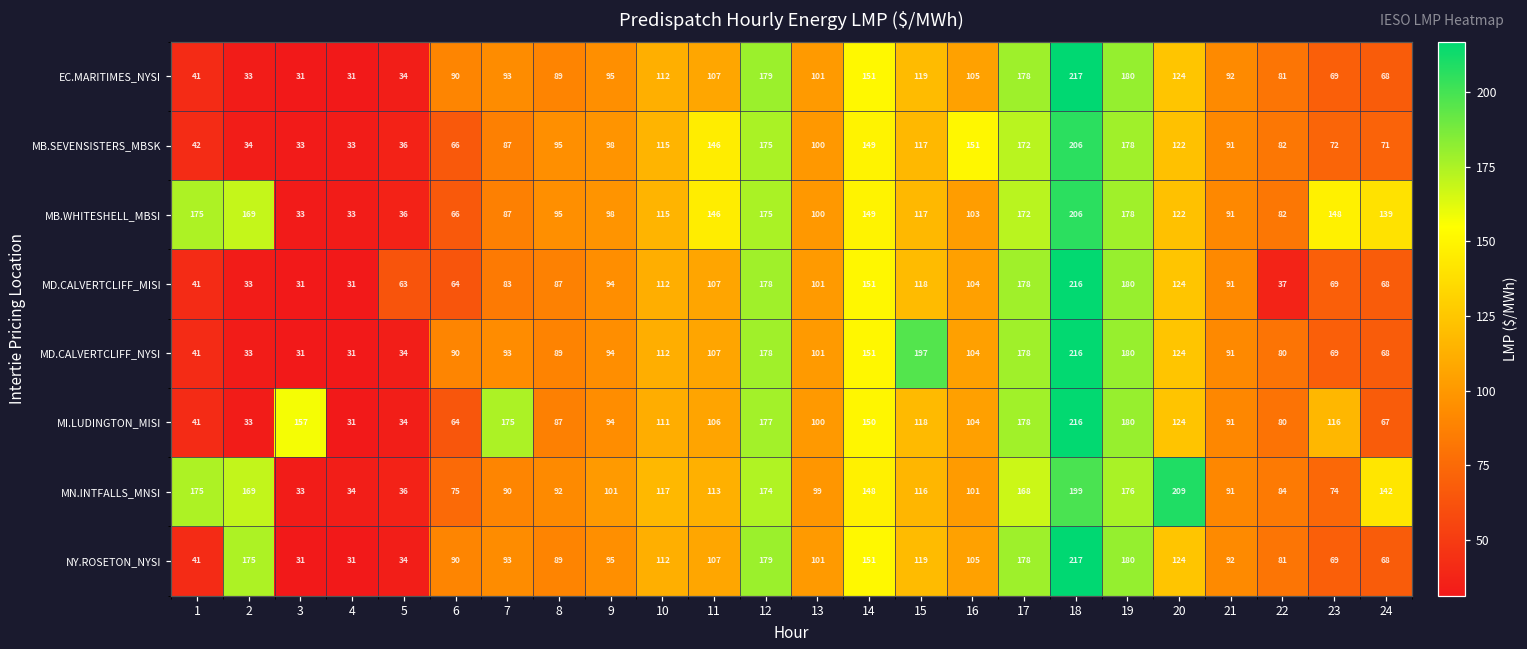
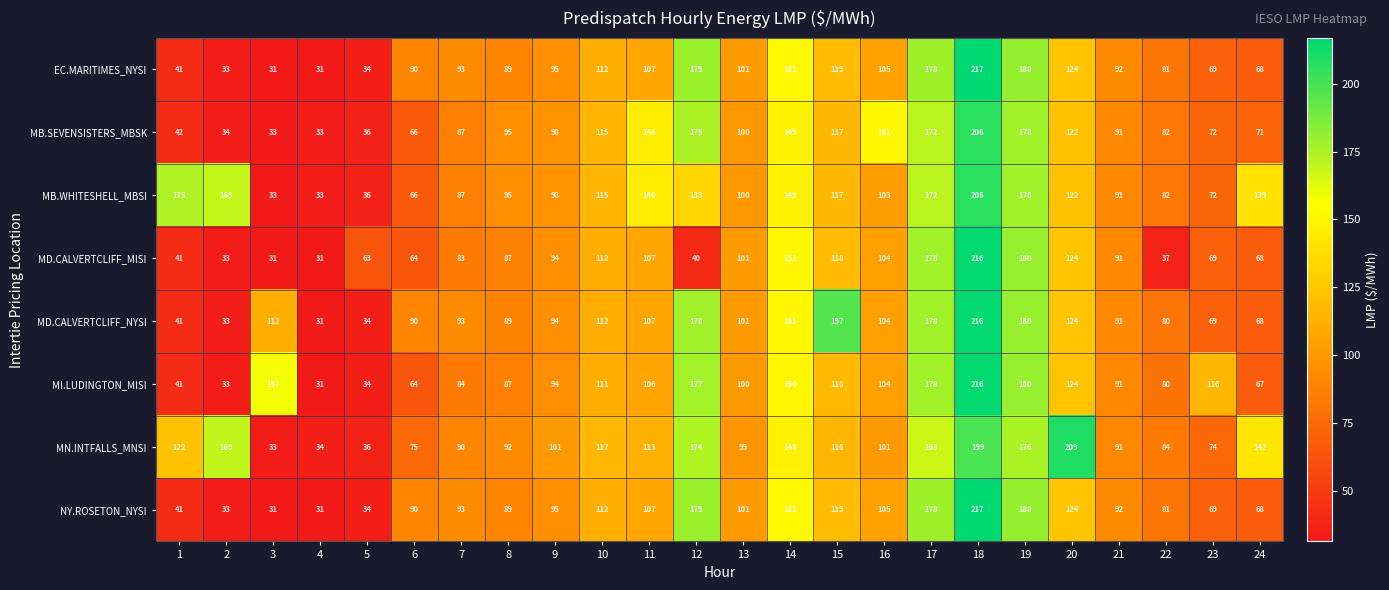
MB.WHITESHELL_MBSI, 12: 175 -> 133
MB.WHITESHELL_MBSI, 23: 148 -> 72
MD.CALVERTCLIFF_MISI, 12: 178 -> 40
MD.CALVERTCLIFF_NYSI, 3: 31 -> 112
MI.LUDINGTON_MISI, 7: 175 -> 84
MN.INTFALLS_MNSI, 1: 175 -> 122
NY.ROSETON_NYSI, 2: 175 -> 33
